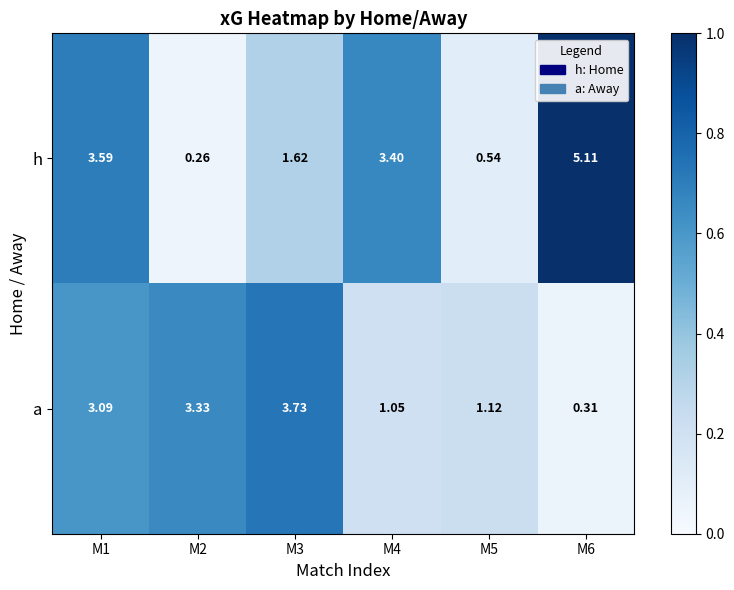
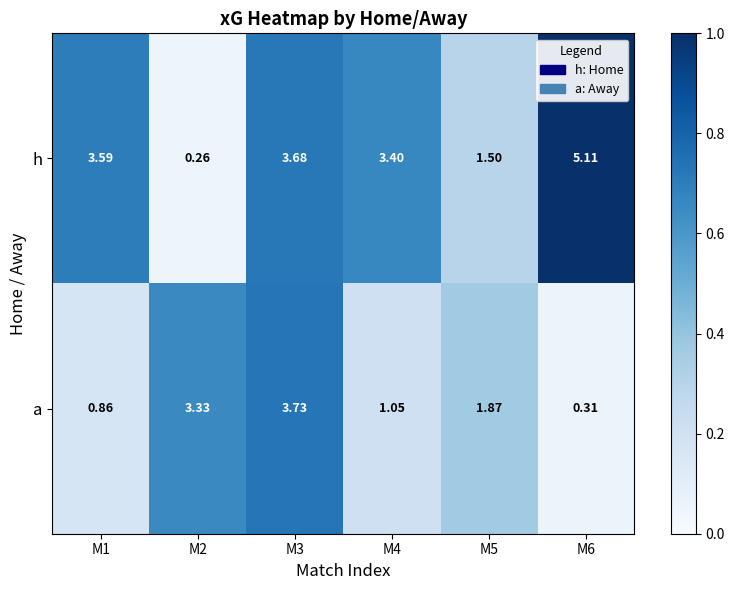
h, M3: 1.62 -> 3.68
h, M5: 0.54 -> 1.50
a, M1: 3.09 -> 0.86
a, M5: 1.12 -> 1.87
